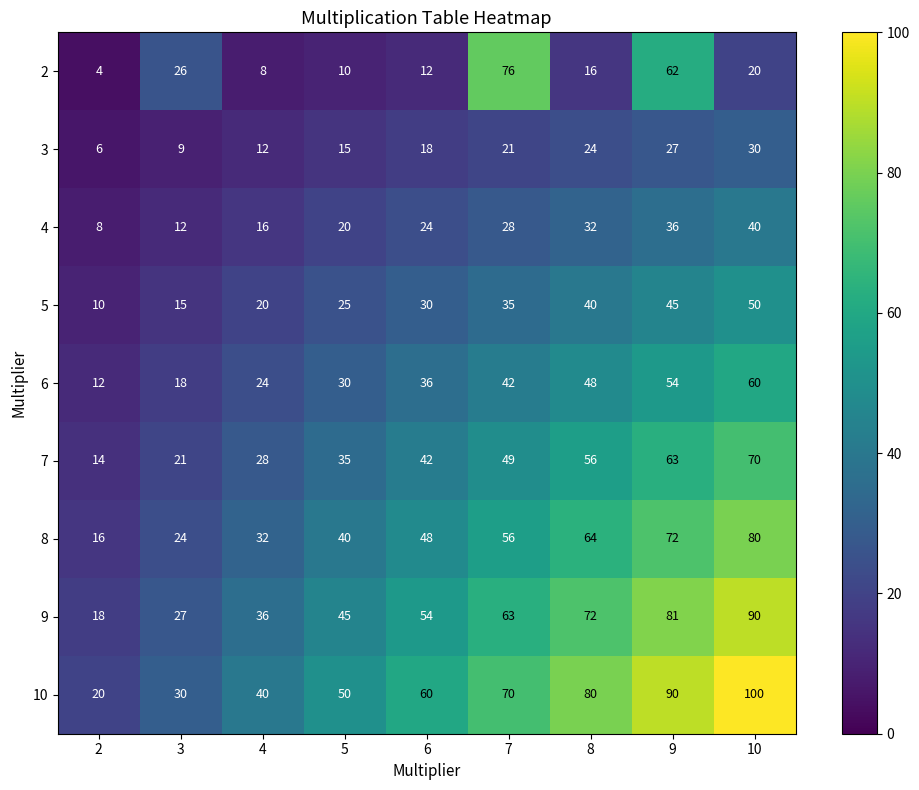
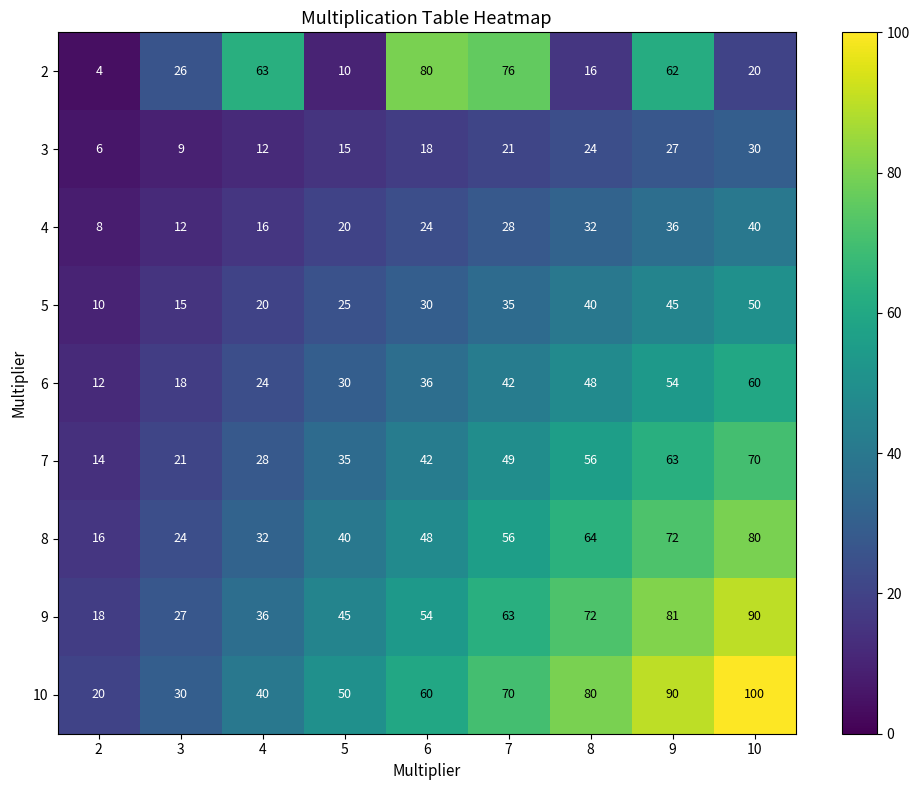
2, 4: 8 -> 63
2, 6: 12 -> 80
